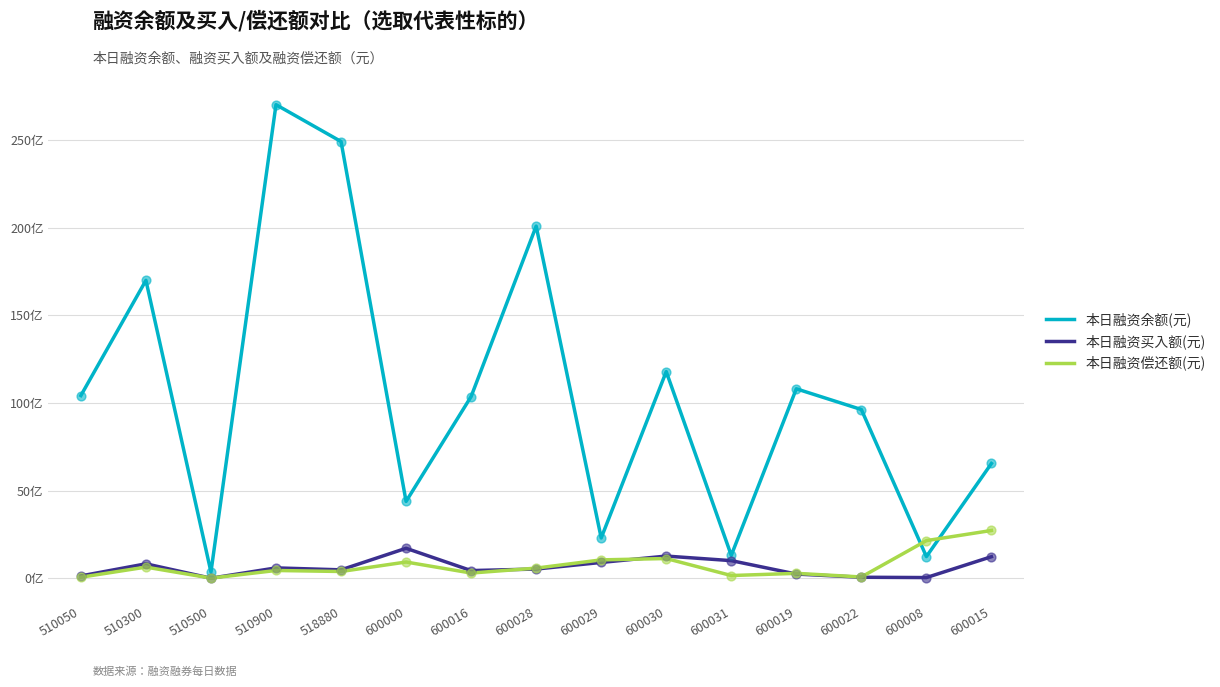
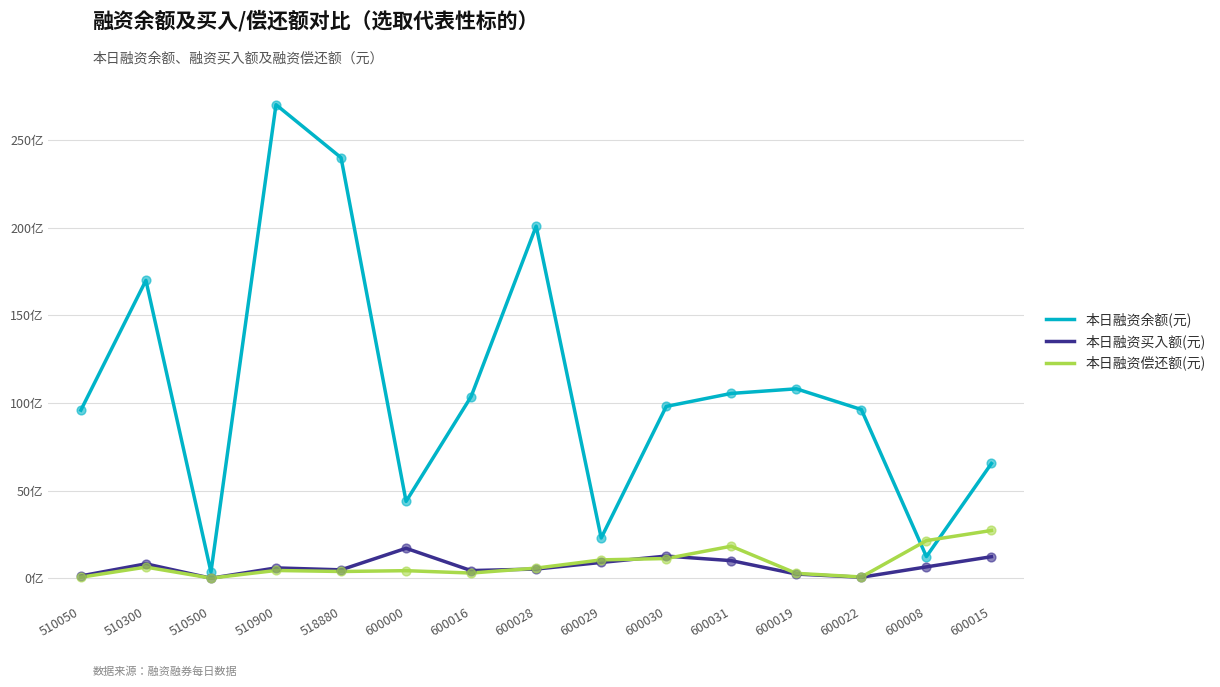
本日融资余额(元), 510050: 104亿 -> 96亿
本日融资余额(元), 518880: 249亿 -> 240亿
本日融资偿还额(元), 600000: 9亿 -> 4亿
本日融资余额(元), 600030: 118亿 -> 98亿
本日融资余额(元), 600031: 13亿 -> 105亿
本日融资偿还额(元), 600031: 2亿 -> 18亿
本日融资买入额(元), 600008: 0亿 -> 7亿
